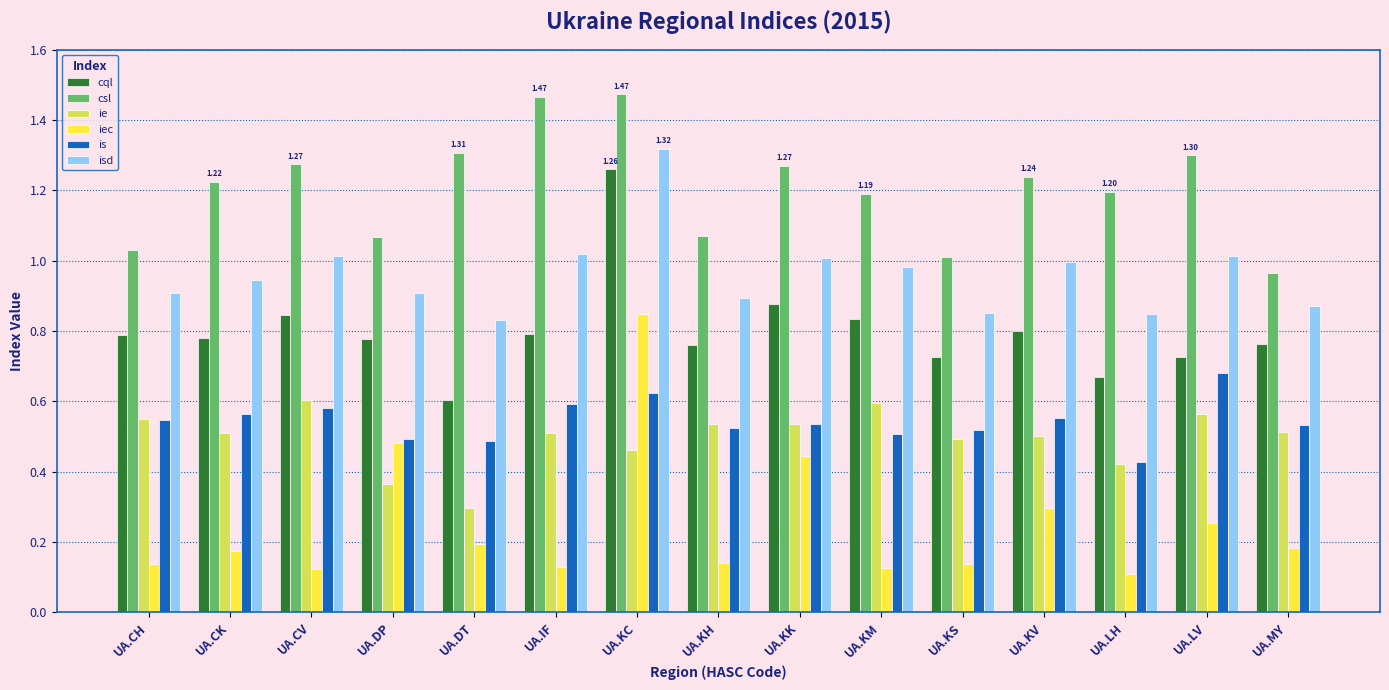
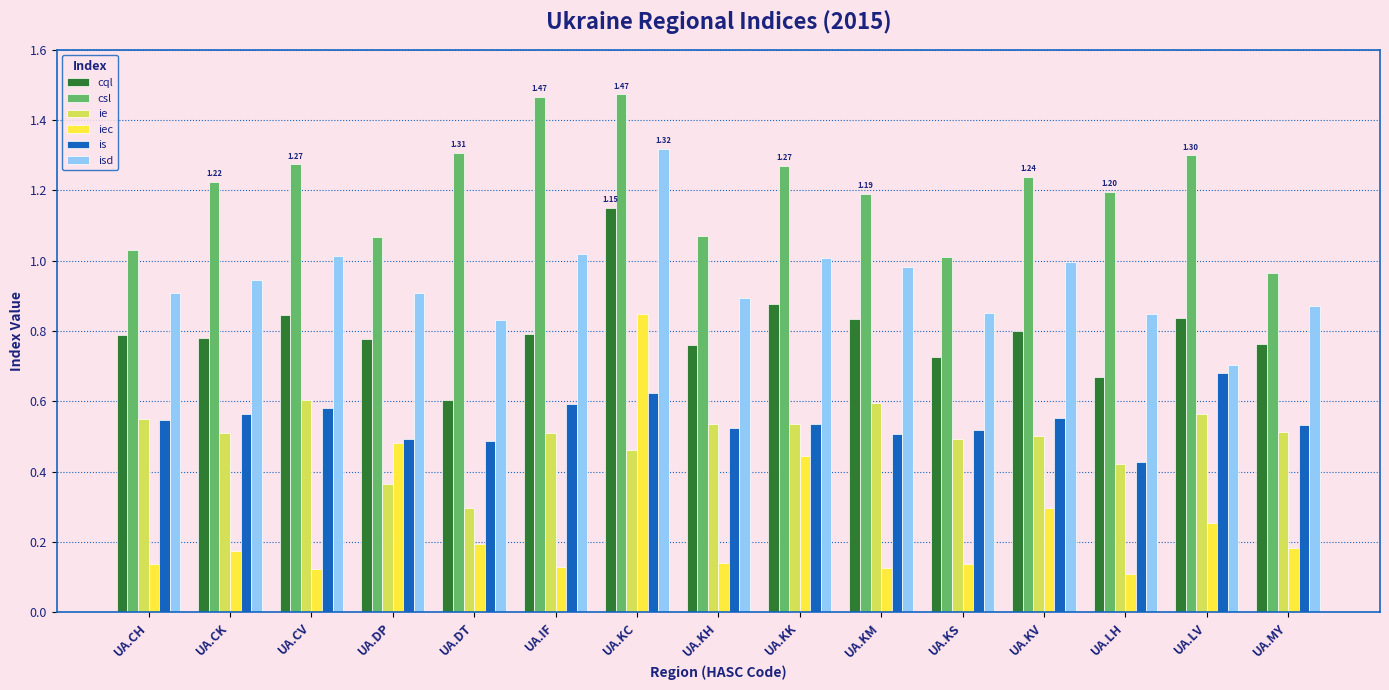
cql, UA.KC: 1.26 -> 1.15
cql, UA.LV: 0.73 -> 0.84
isd, UA.LV: 1.01 -> 0.70
